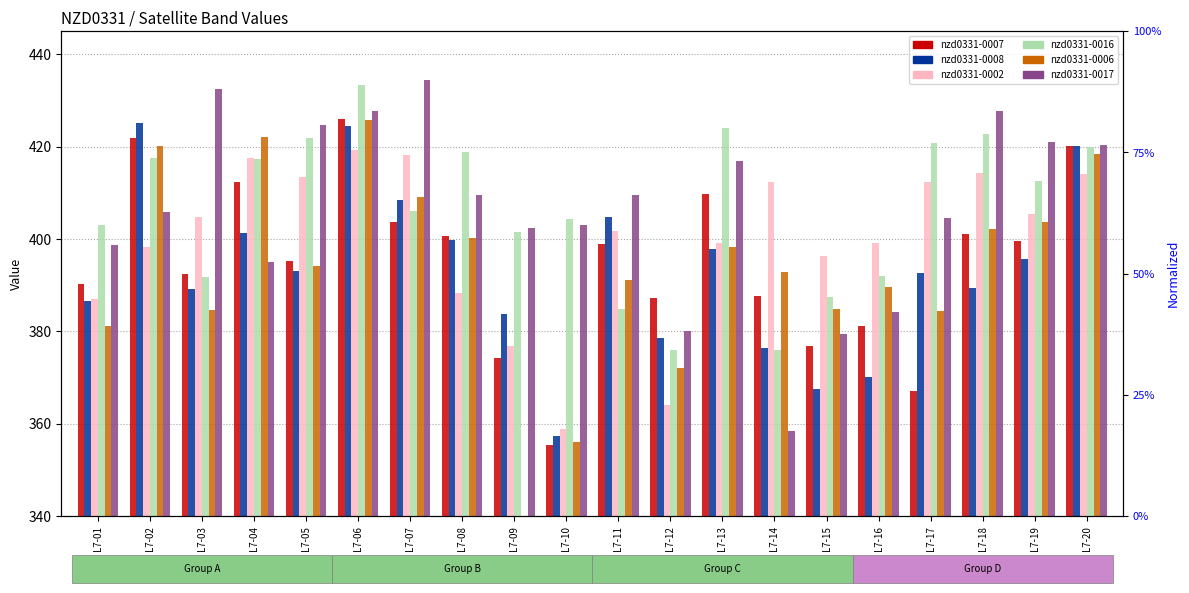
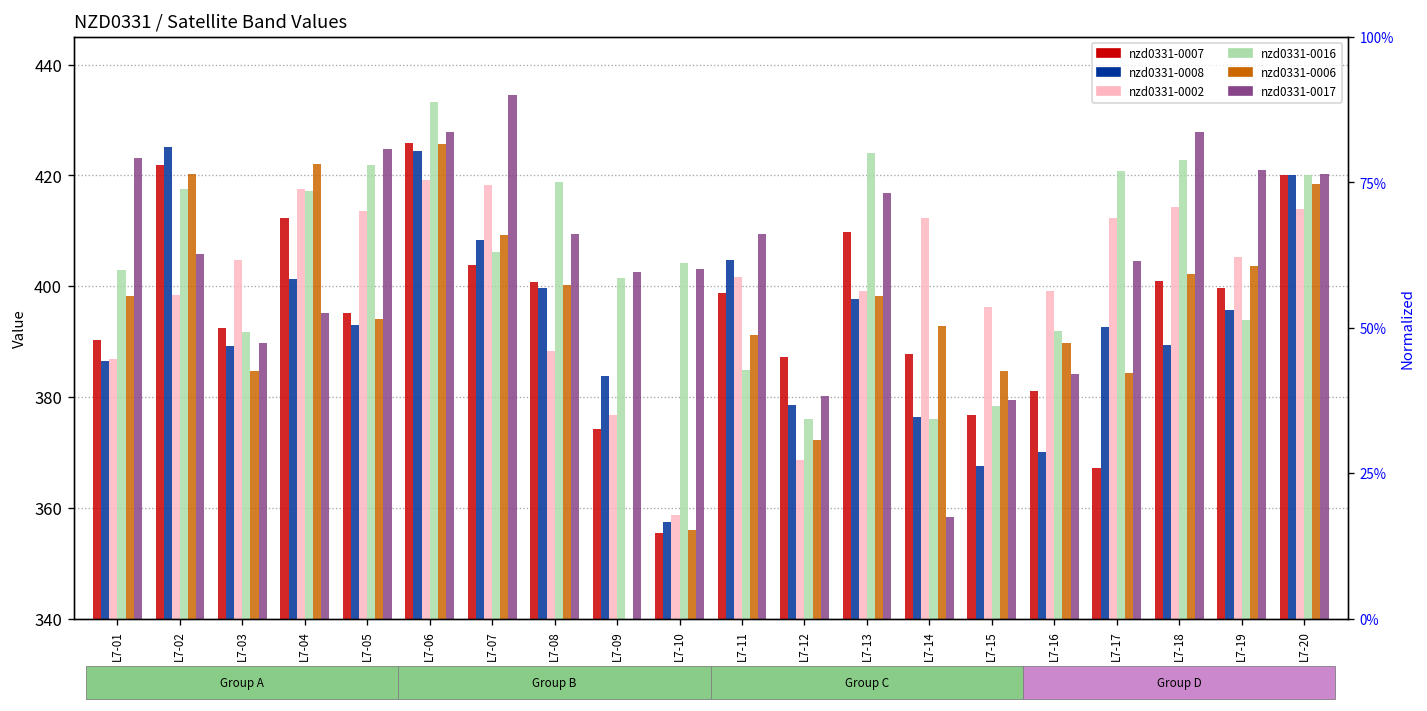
nzd0331-0006, L7-01: 381 -> 398
nzd0331-0017, L7-01: 399 -> 423
nzd0331-0017, L7-03: 432 -> 390
nzd0331-0002, L7-12: 364 -> 369
nzd0331-0016, L7-15: 387 -> 378
nzd0331-0016, L7-19: 413 -> 394
